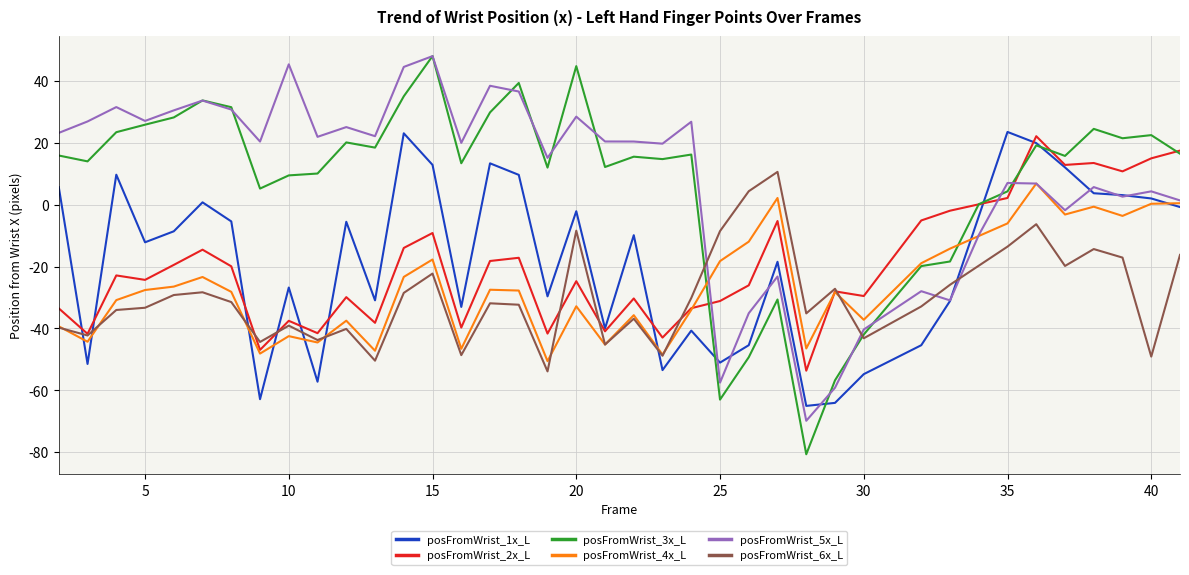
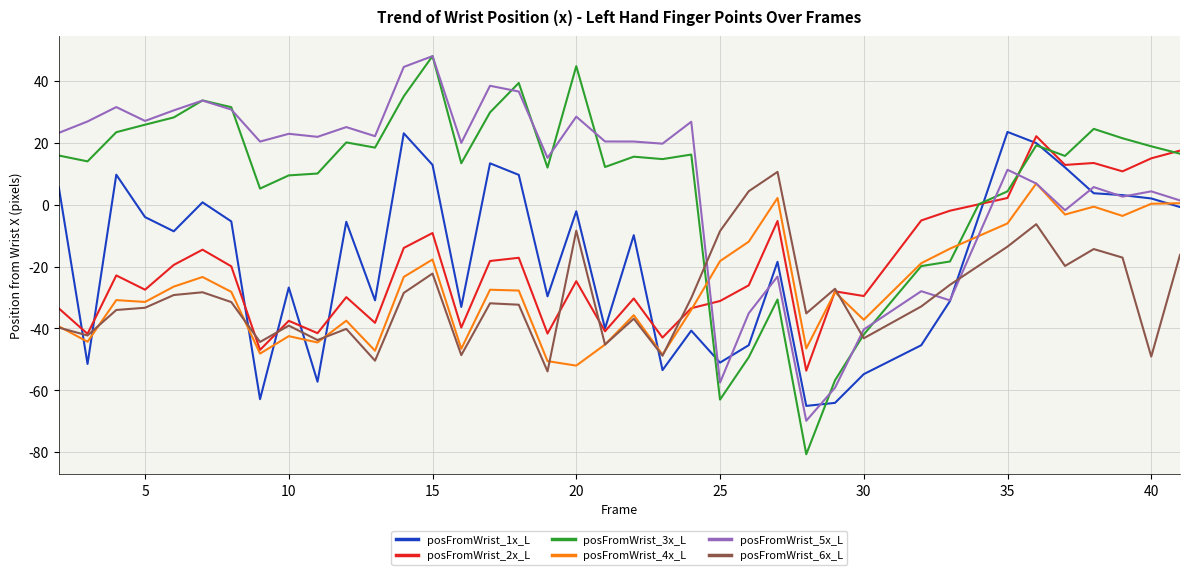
posFromWrist_1x_L, 5: -12 -> -4
posFromWrist_2x_L, 5: -24 -> -27
posFromWrist_4x_L, 5: -28 -> -31
posFromWrist_5x_L, 10: 45 -> 23
posFromWrist_4x_L, 20: -33 -> -52
posFromWrist_5x_L, 35: 7 -> 11
posFromWrist_3x_L, 40: 22 -> 19
